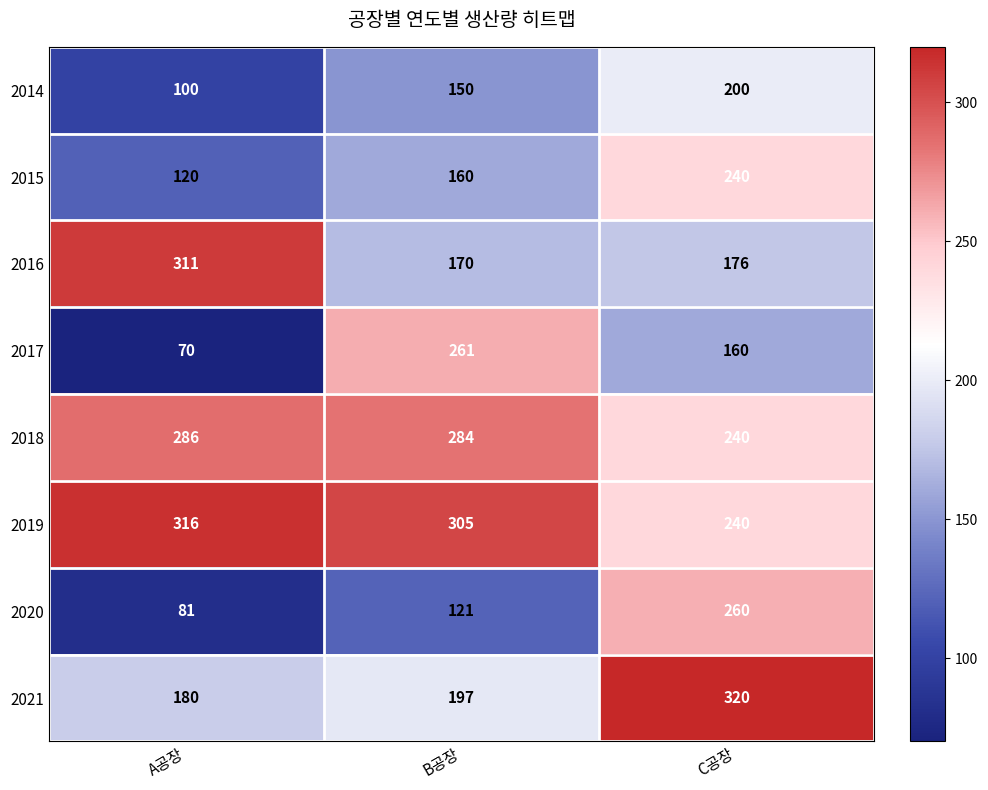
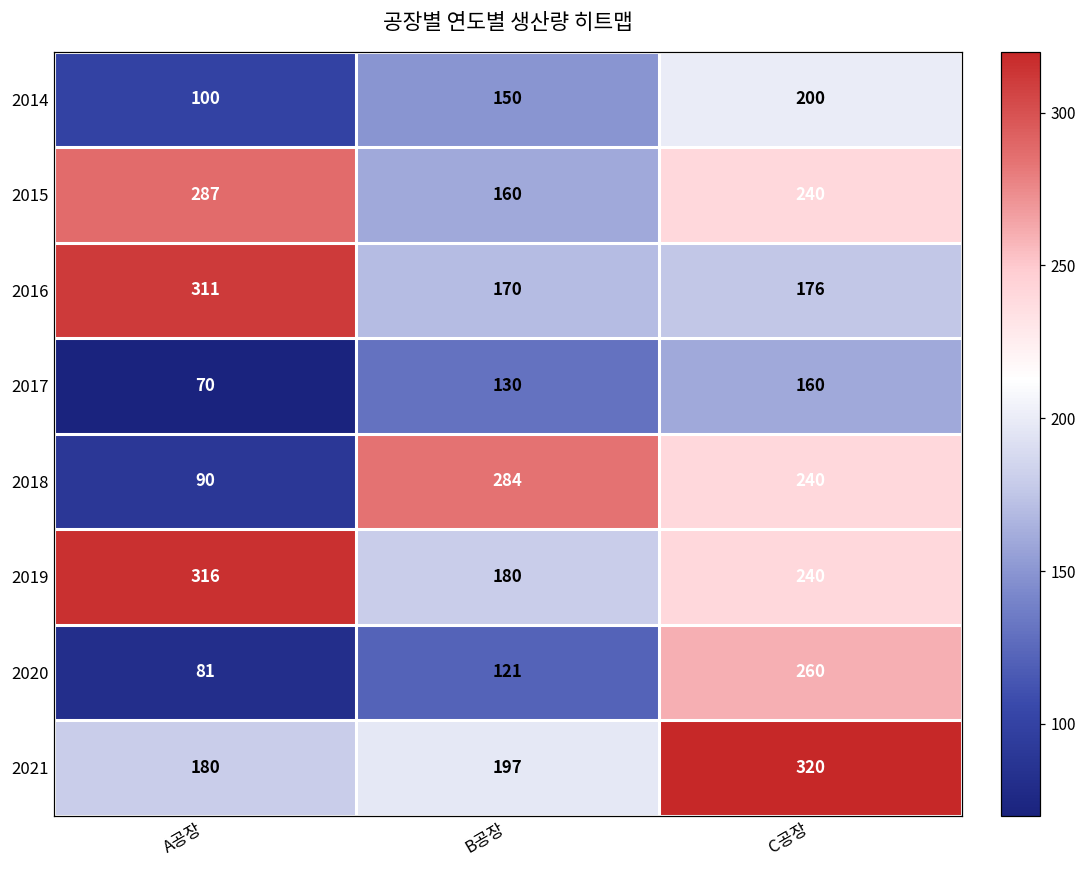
2015, A공장: 120 -> 287
2017, B공장: 261 -> 130
2018, A공장: 286 -> 90
2019, B공장: 305 -> 180
